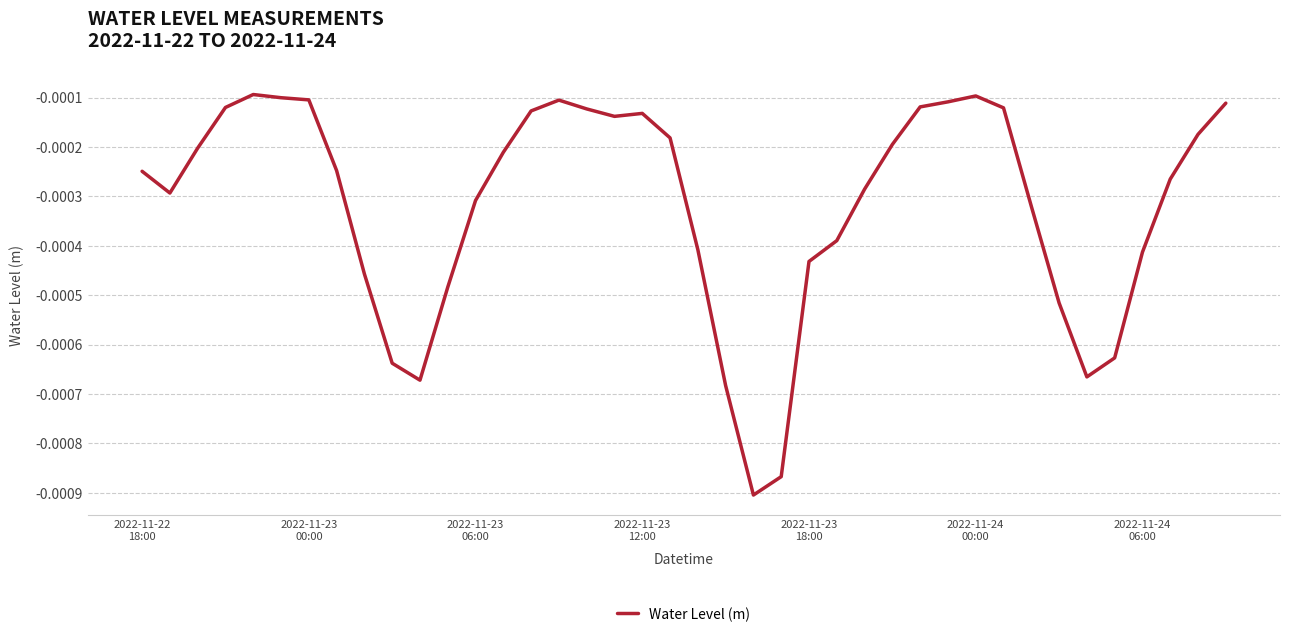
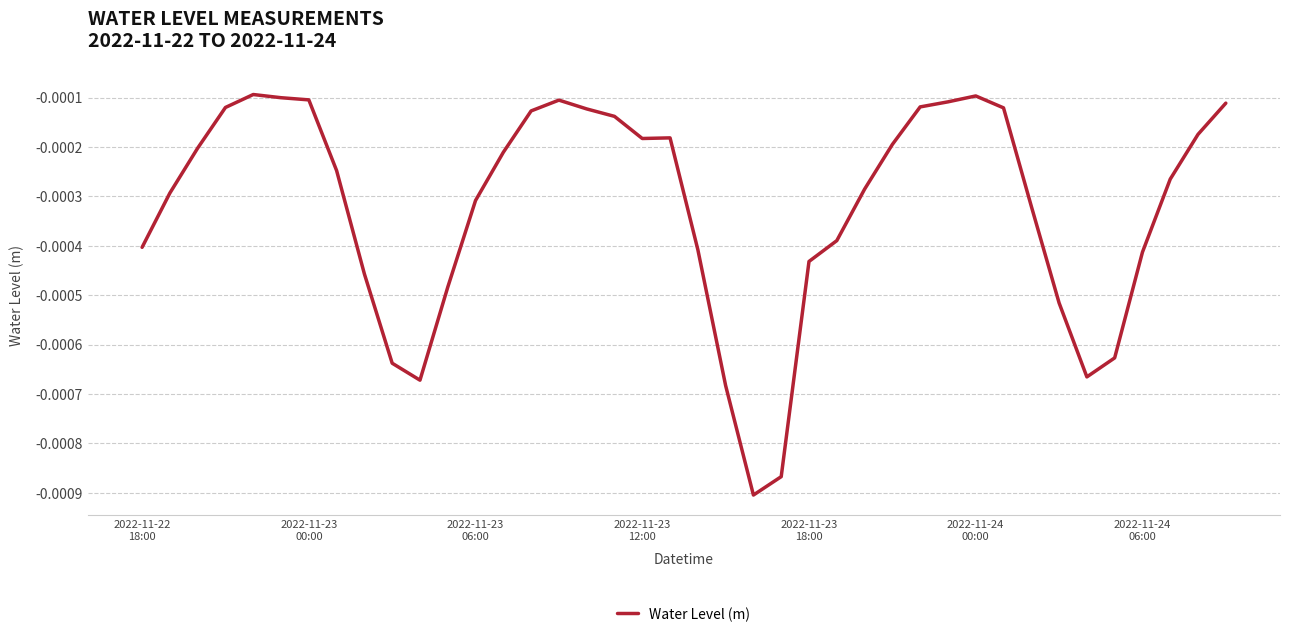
2022-11-22 18:00: -0.00025 -> -0.00040
2022-11-23 12:00: -0.00013 -> -0.00018
